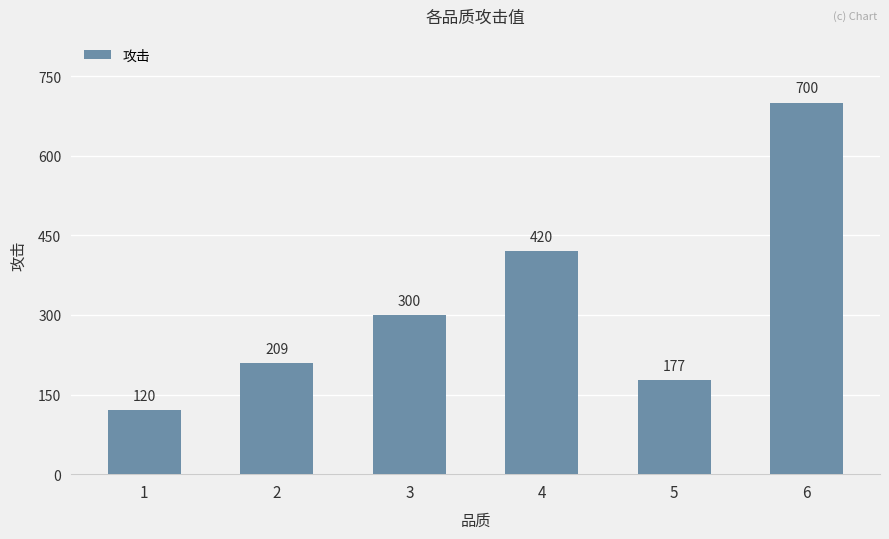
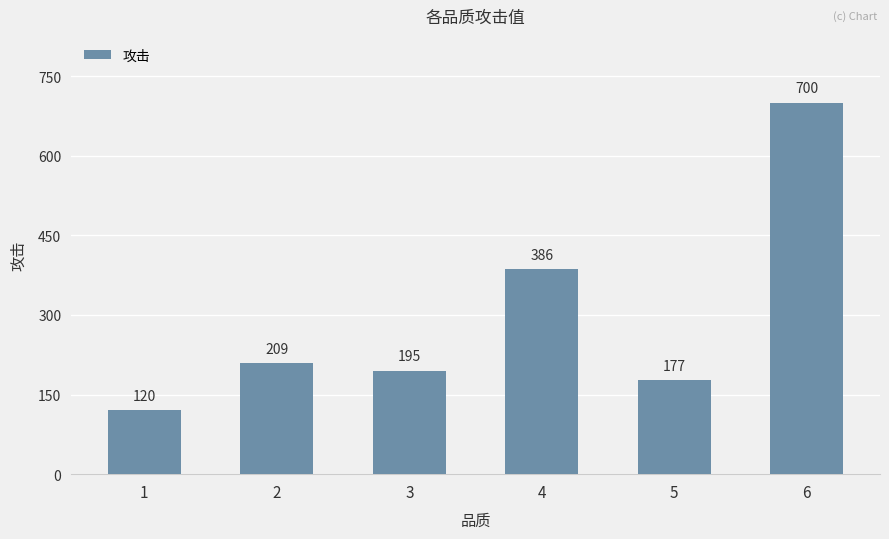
3: 300 -> 195
4: 420 -> 386
